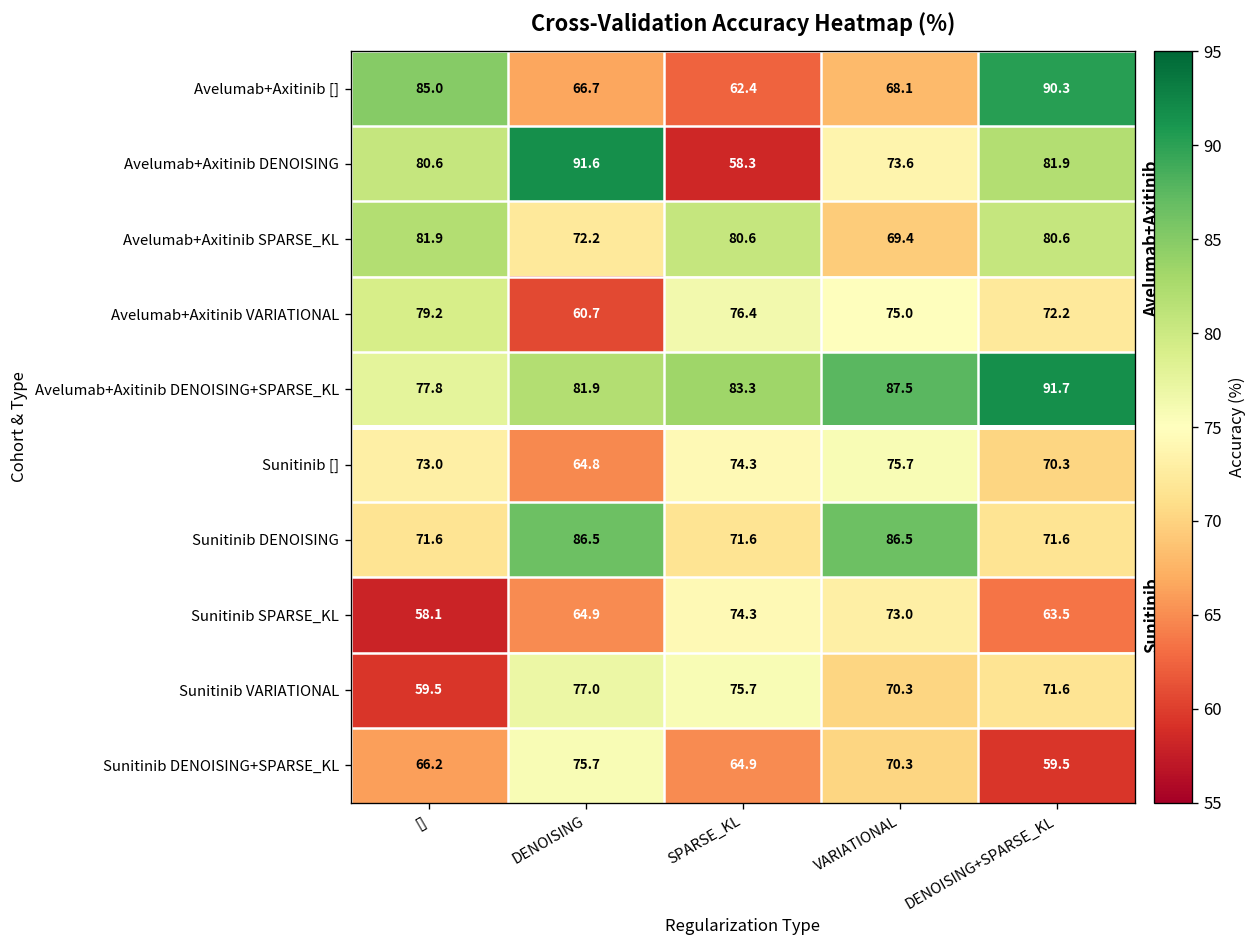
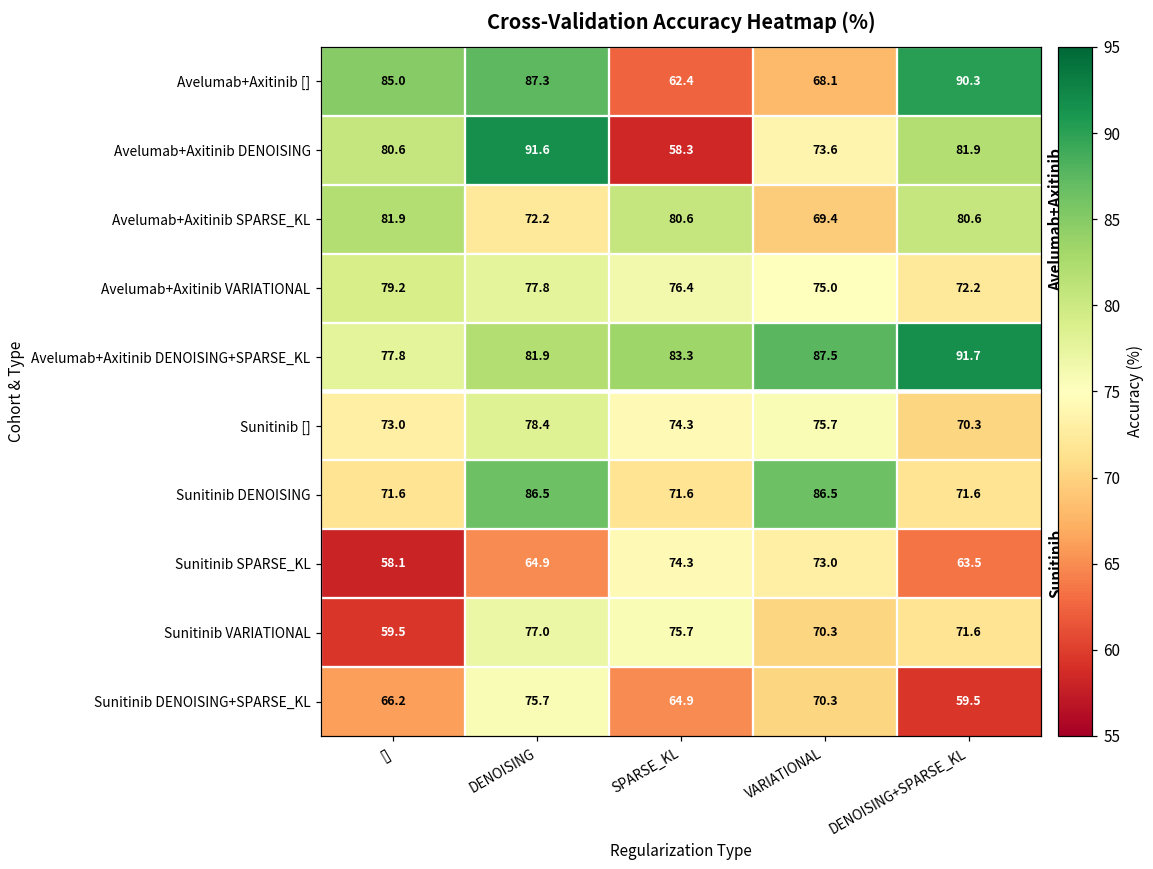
Avelumab+Axitinib [], DENOISING: 66.7 -> 87.3
Avelumab+Axitinib VARIATIONAL, DENOISING: 60.7 -> 77.8
Sunitinib [], DENOISING: 64.8 -> 78.4
